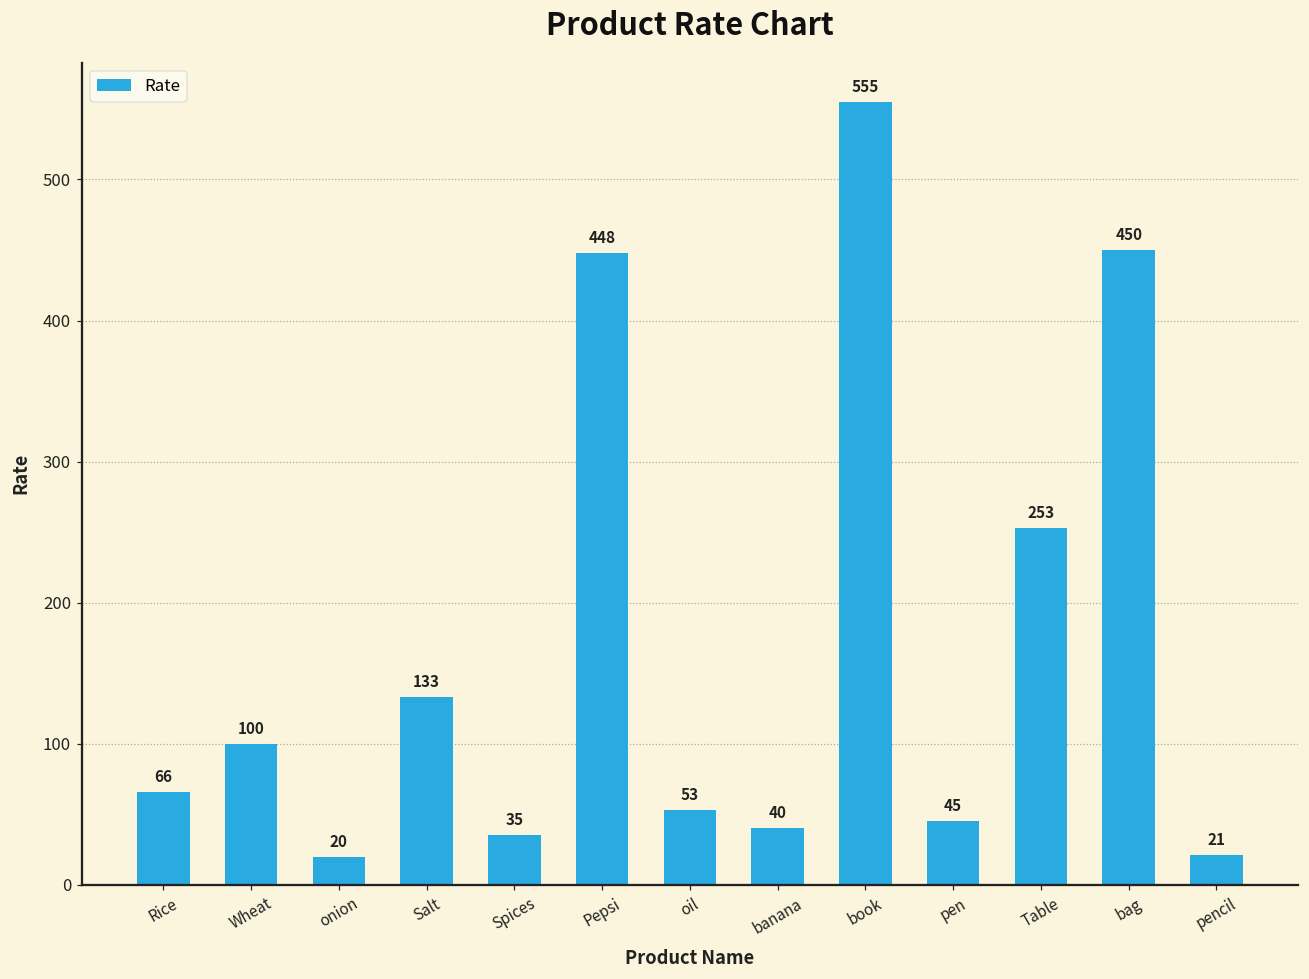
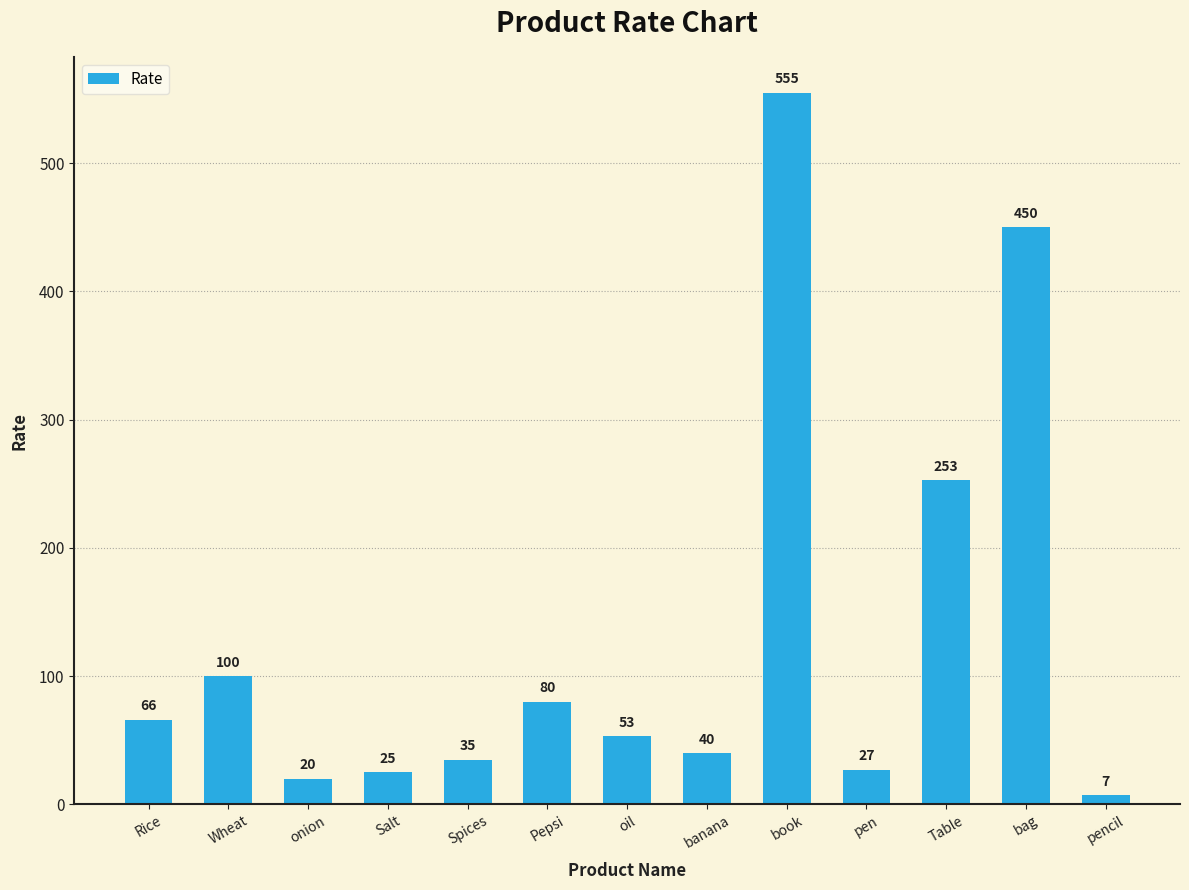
Salt: 133 -> 25
Pepsi: 448 -> 80
pen: 45 -> 27
pencil: 21 -> 7
